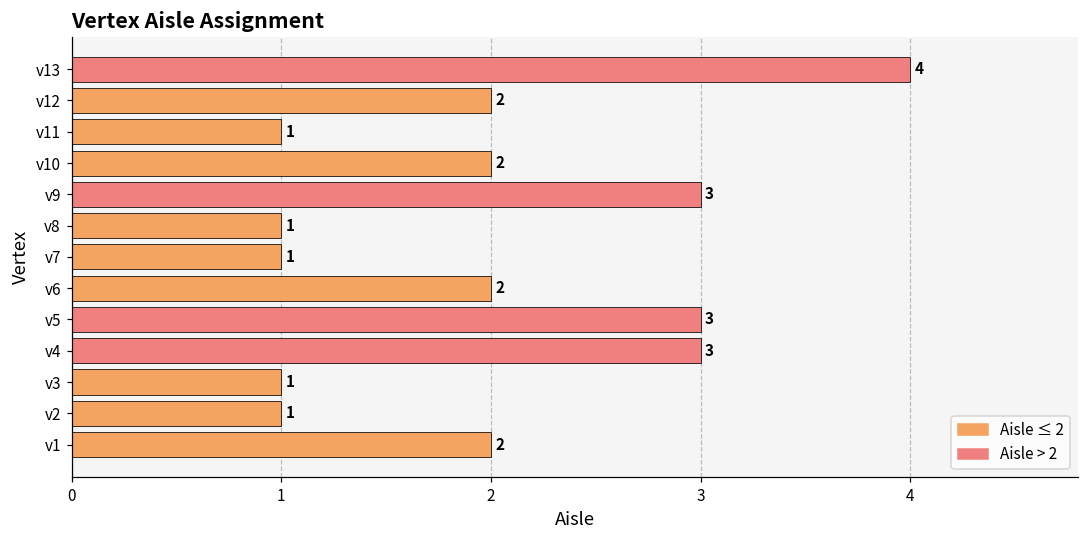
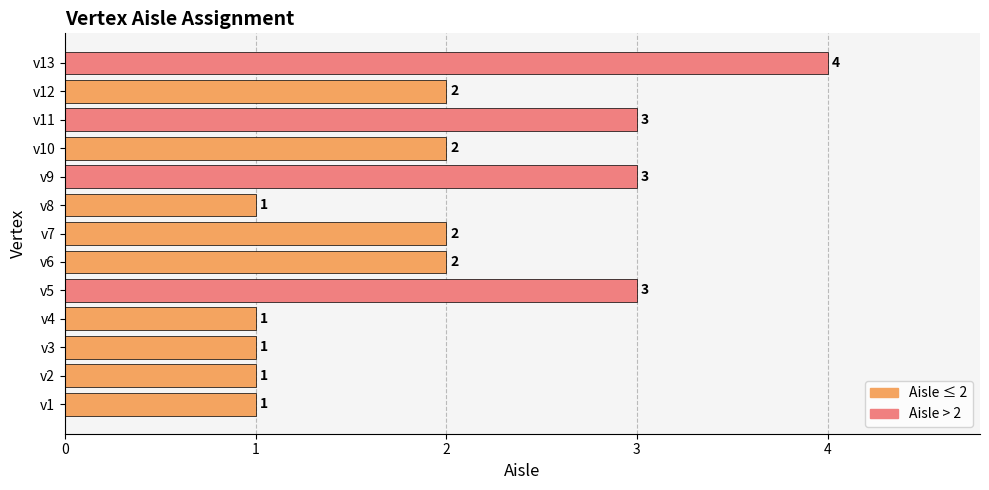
v11: 1 -> 3
v7: 1 -> 2
v4: 3 -> 1
v1: 2 -> 1
